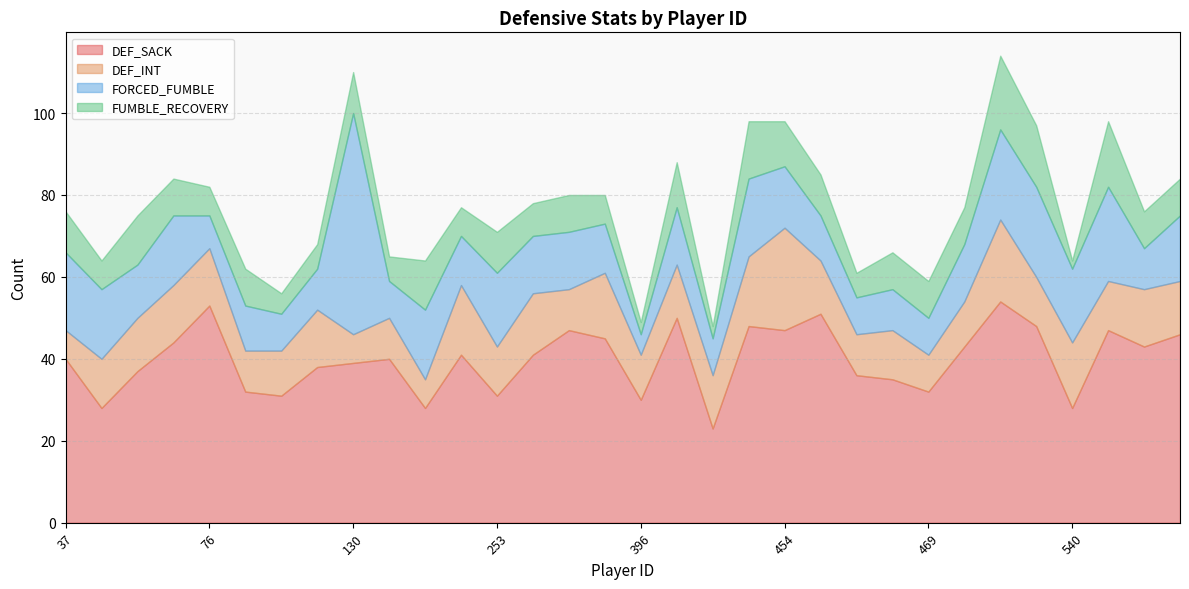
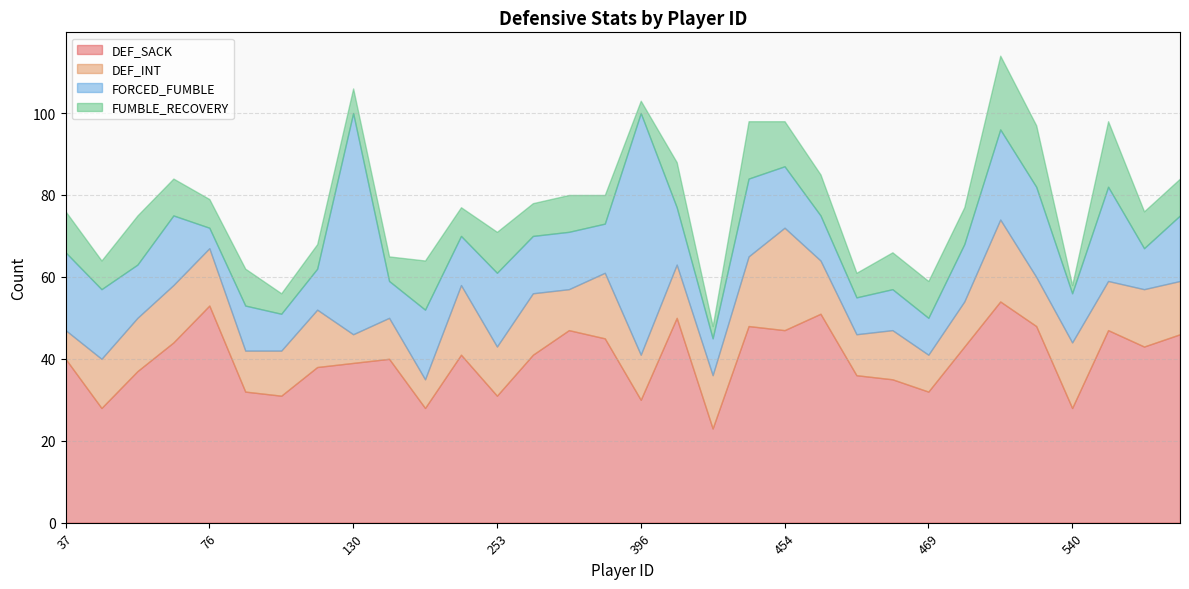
FORCED_FUMBLE, 76: 8 -> 5
FUMBLE_RECOVERY, 130: 10 -> 6
FORCED_FUMBLE, 396: 5 -> 59
FORCED_FUMBLE, 540: 18 -> 12
